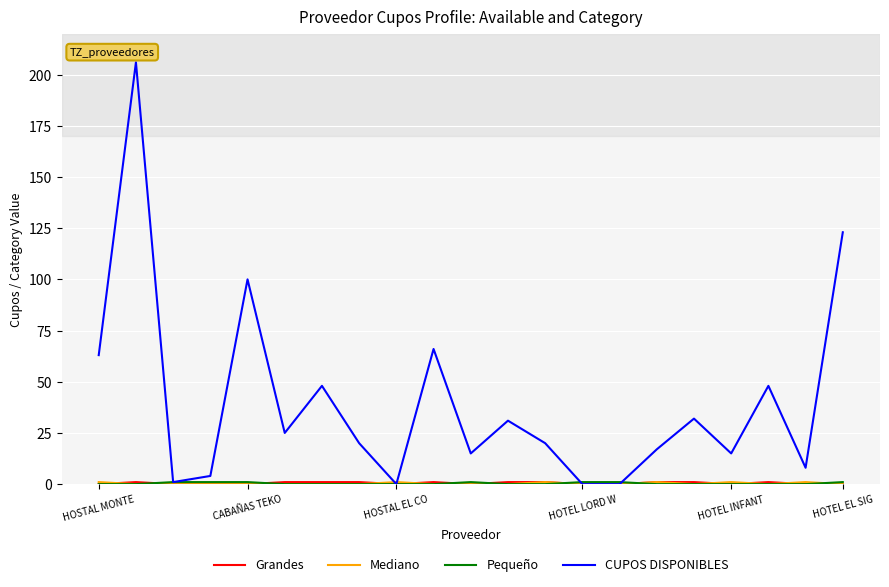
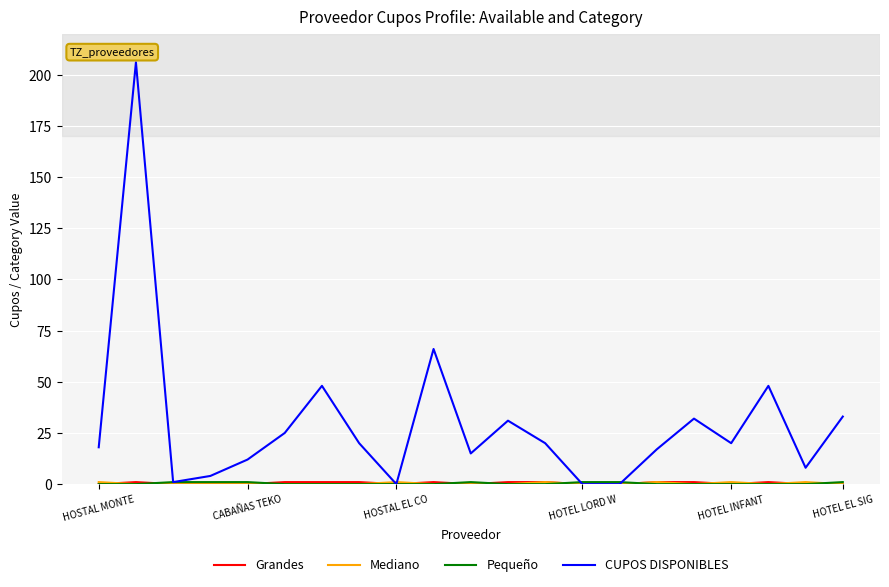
CUPOS DISPONIBLES, HOSTAL MONTE: 63 -> 18
CUPOS DISPONIBLES, CABAÑAS TEKO: 100 -> 12
CUPOS DISPONIBLES, HOTEL INFANT: 15 -> 20
CUPOS DISPONIBLES, HOTEL EL SIG: 123 -> 33
